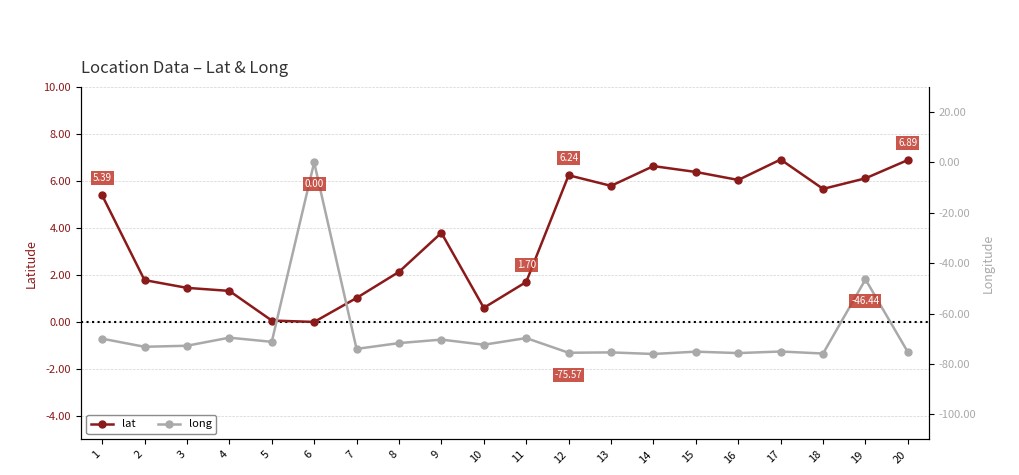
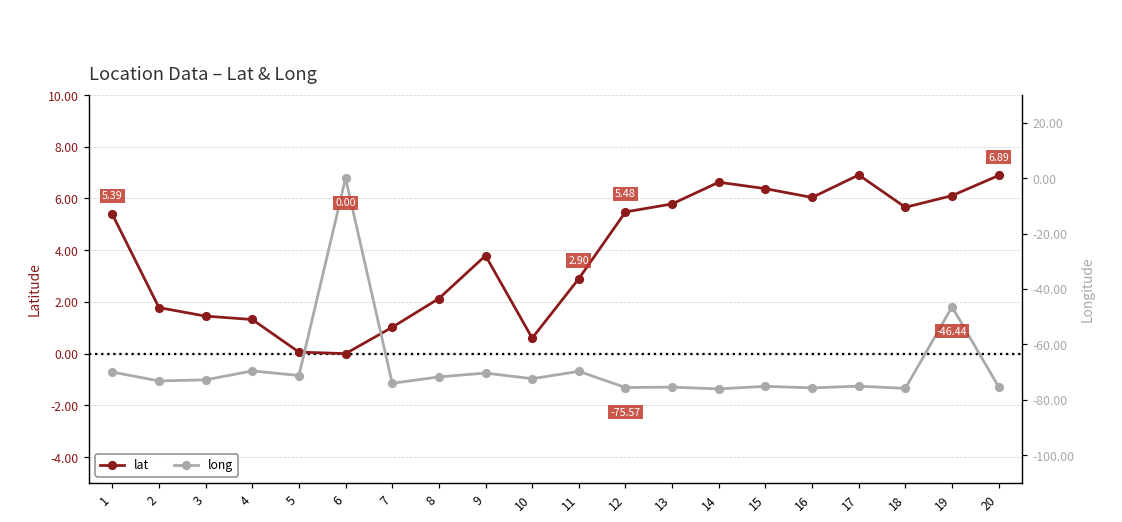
lat, 11: 1.70 -> 2.90
lat, 12: 6.24 -> 5.48
